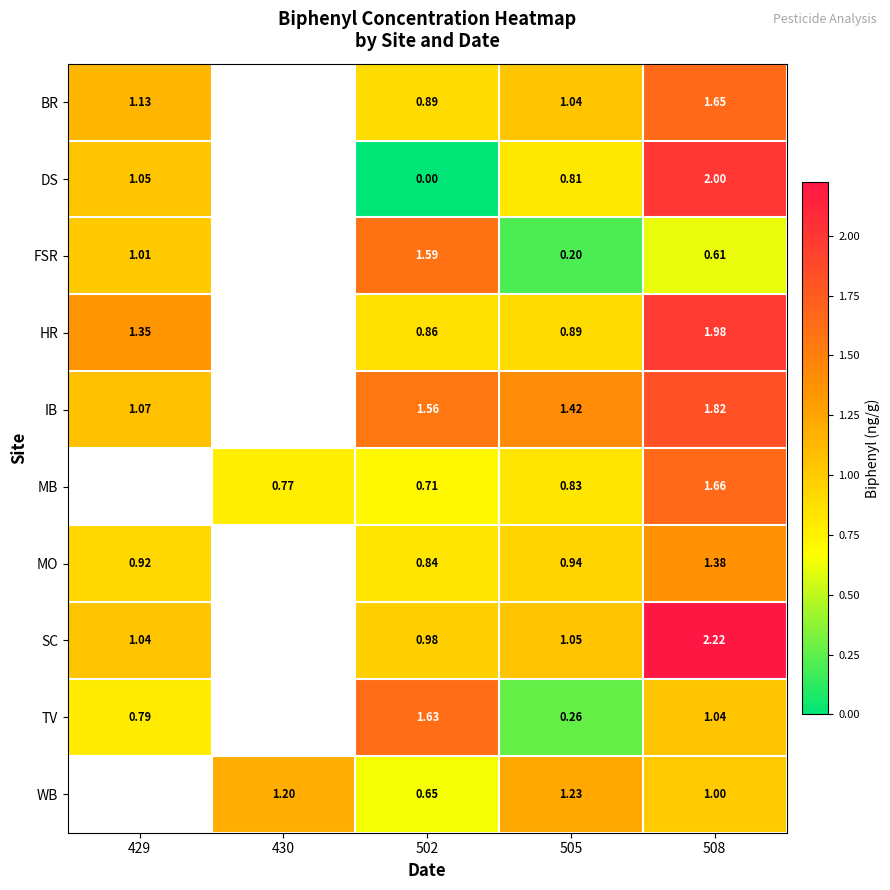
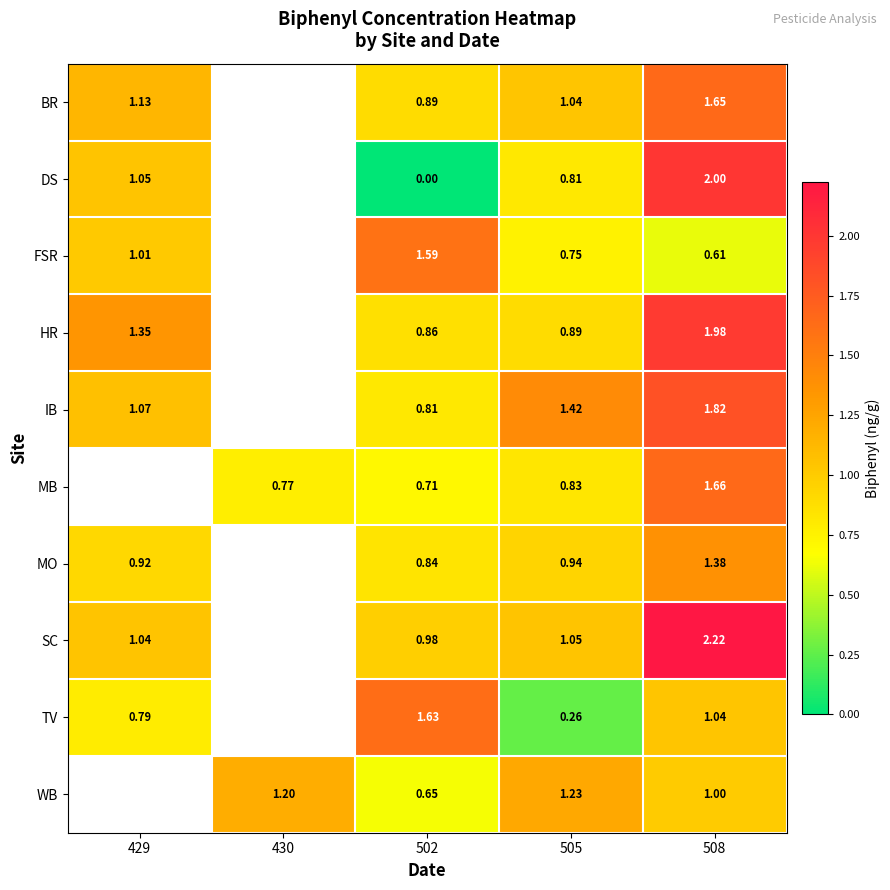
FSR, 505: 0.20 -> 0.75
IB, 502: 1.56 -> 0.81
